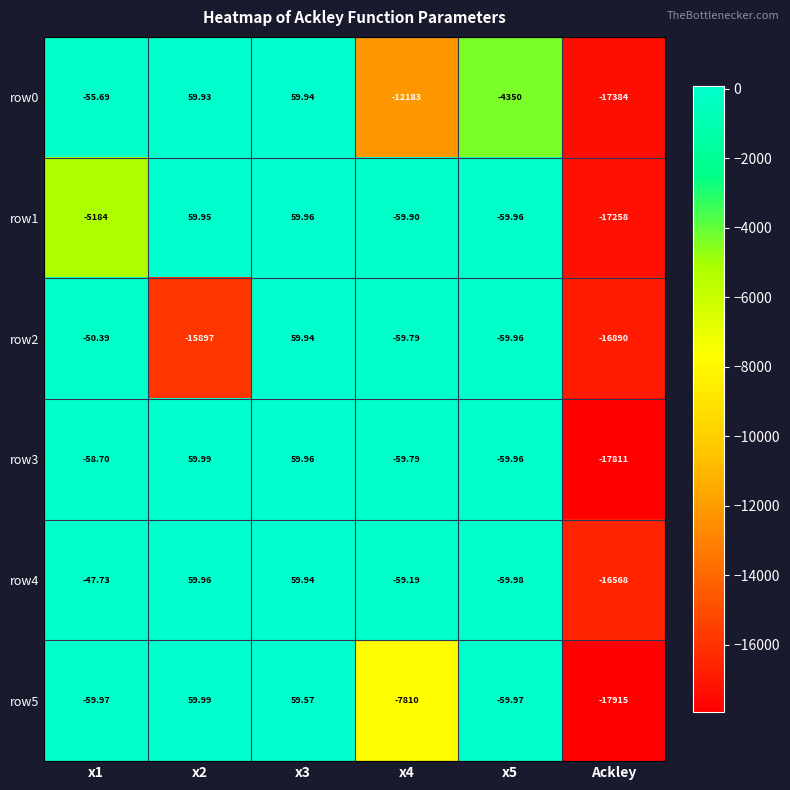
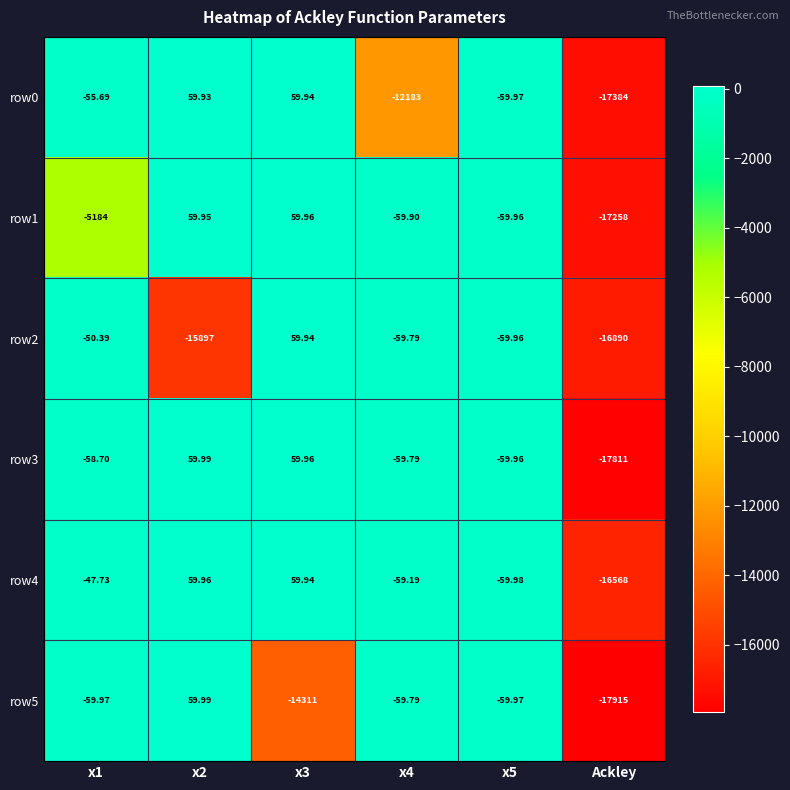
row0, x5: -4350 -> -59.97
row5, x3: 59.57 -> -14311
row5, x4: -7810 -> -59.79
